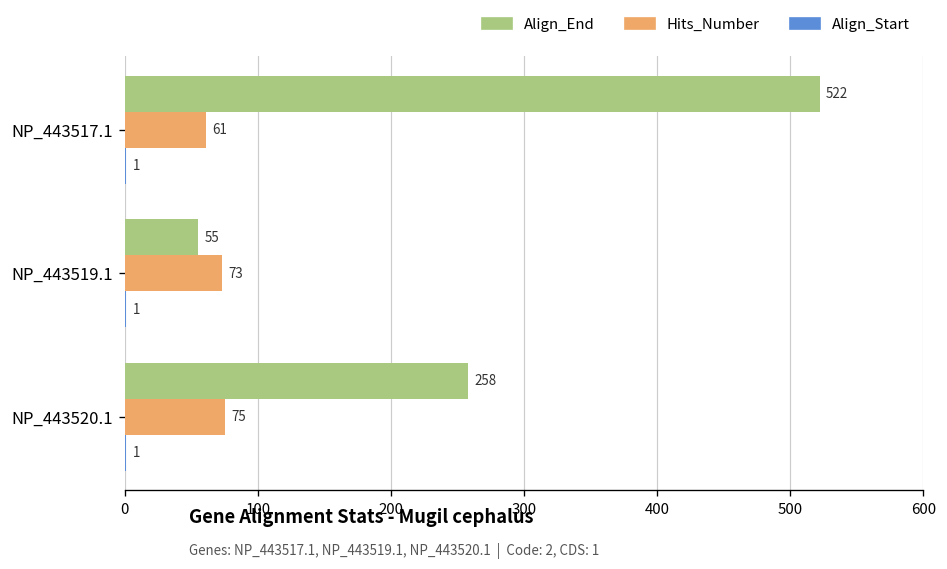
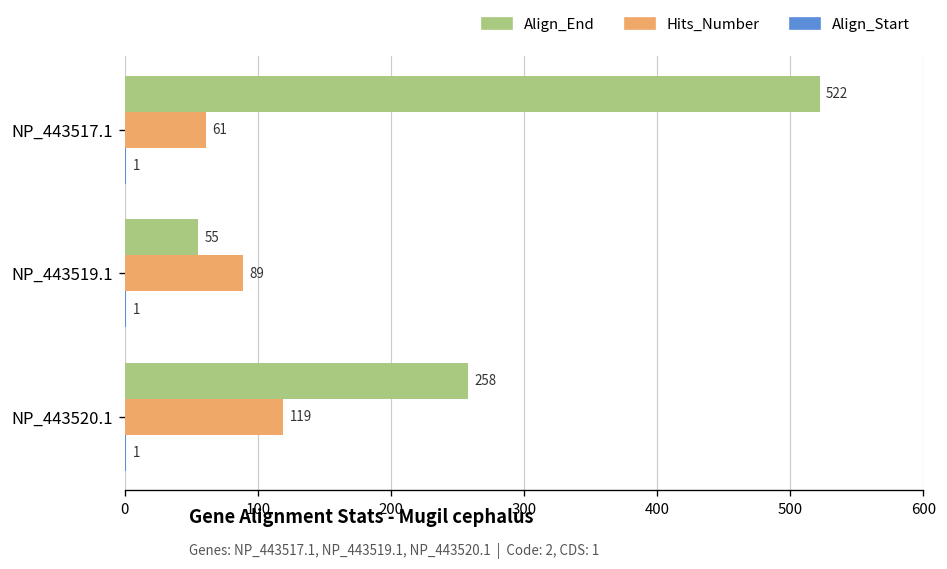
Hits_Number, NP_443519.1: 73 -> 89
Hits_Number, NP_443520.1: 75 -> 119
